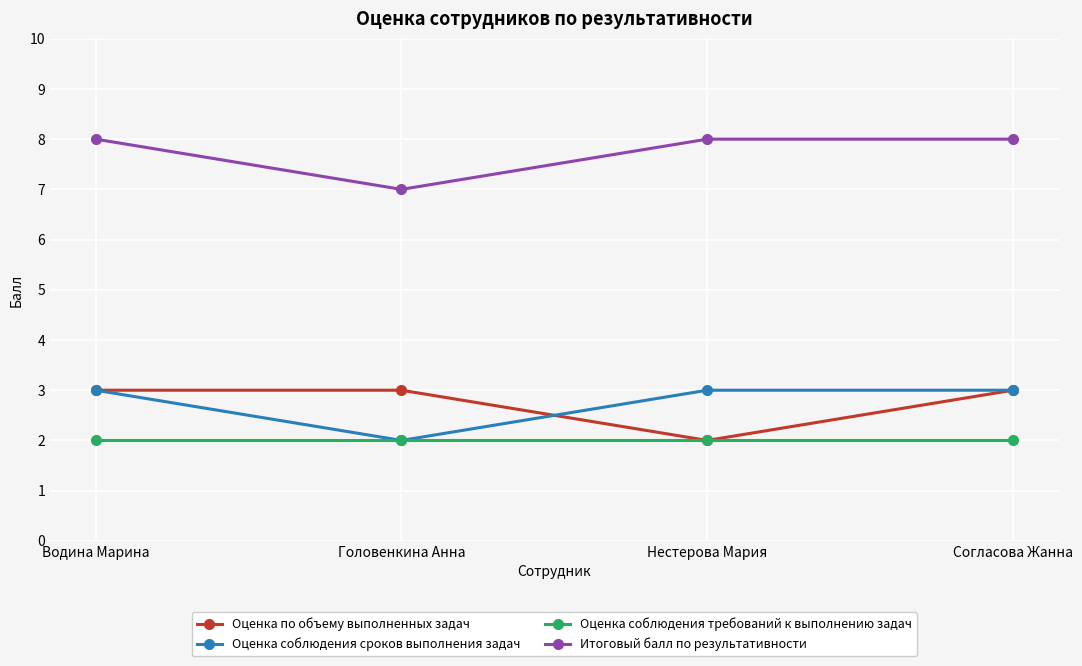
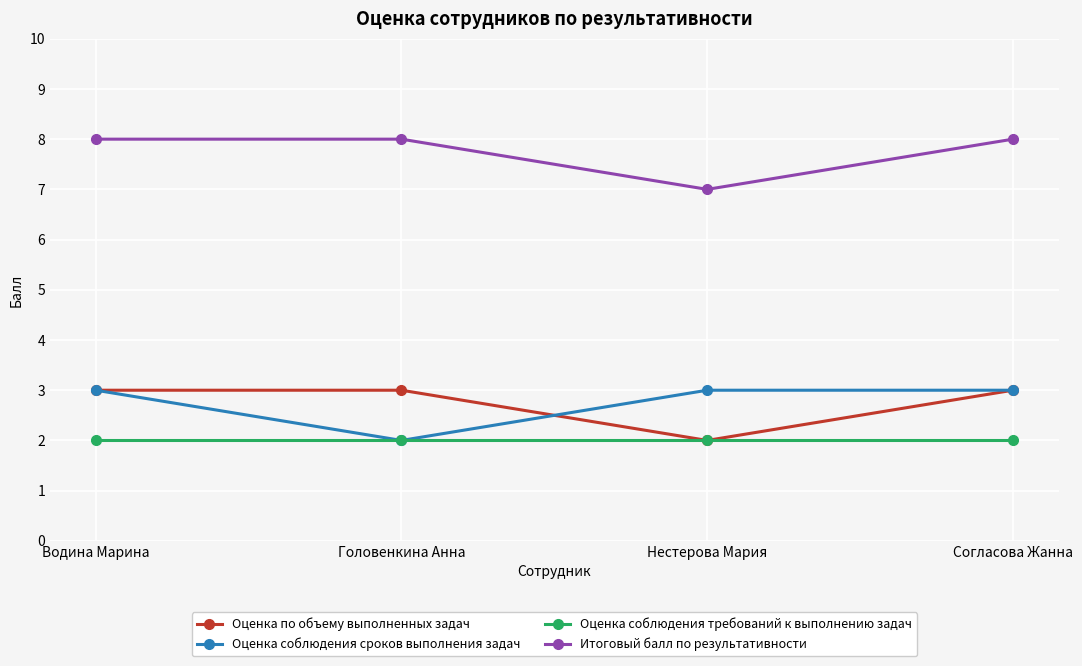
Итоговый балл по результативности, Головенкина Анна: 7 -> 8
Итоговый балл по результативности, Нестерова Мария: 8 -> 7
